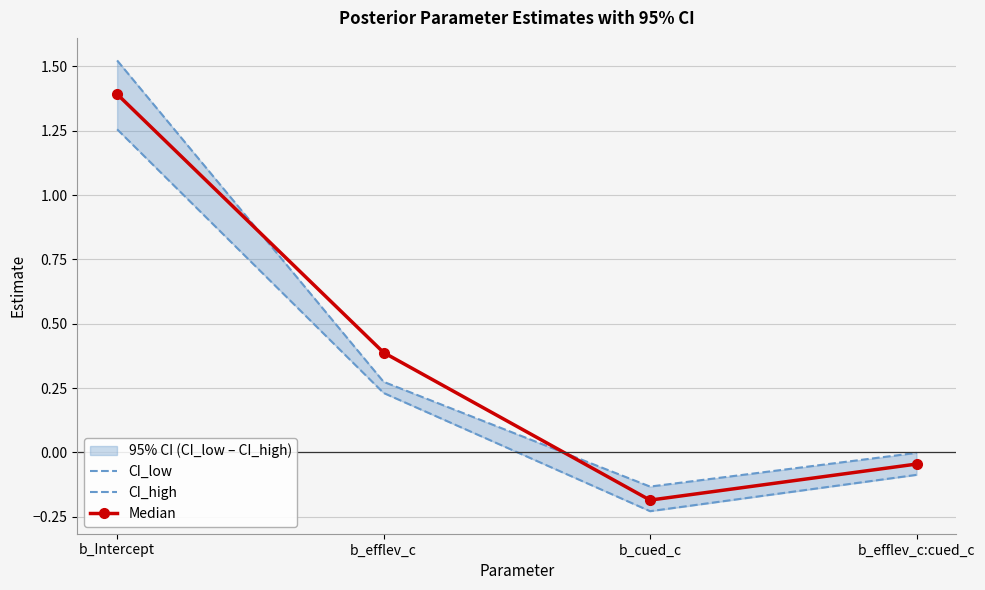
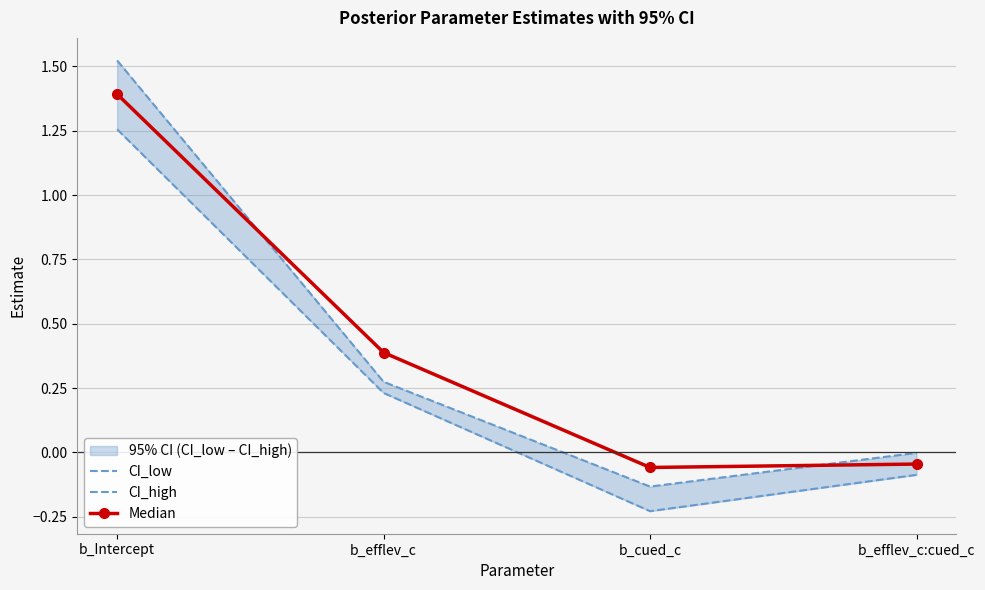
Median, b_cued_c: -0.19 -> -0.06
